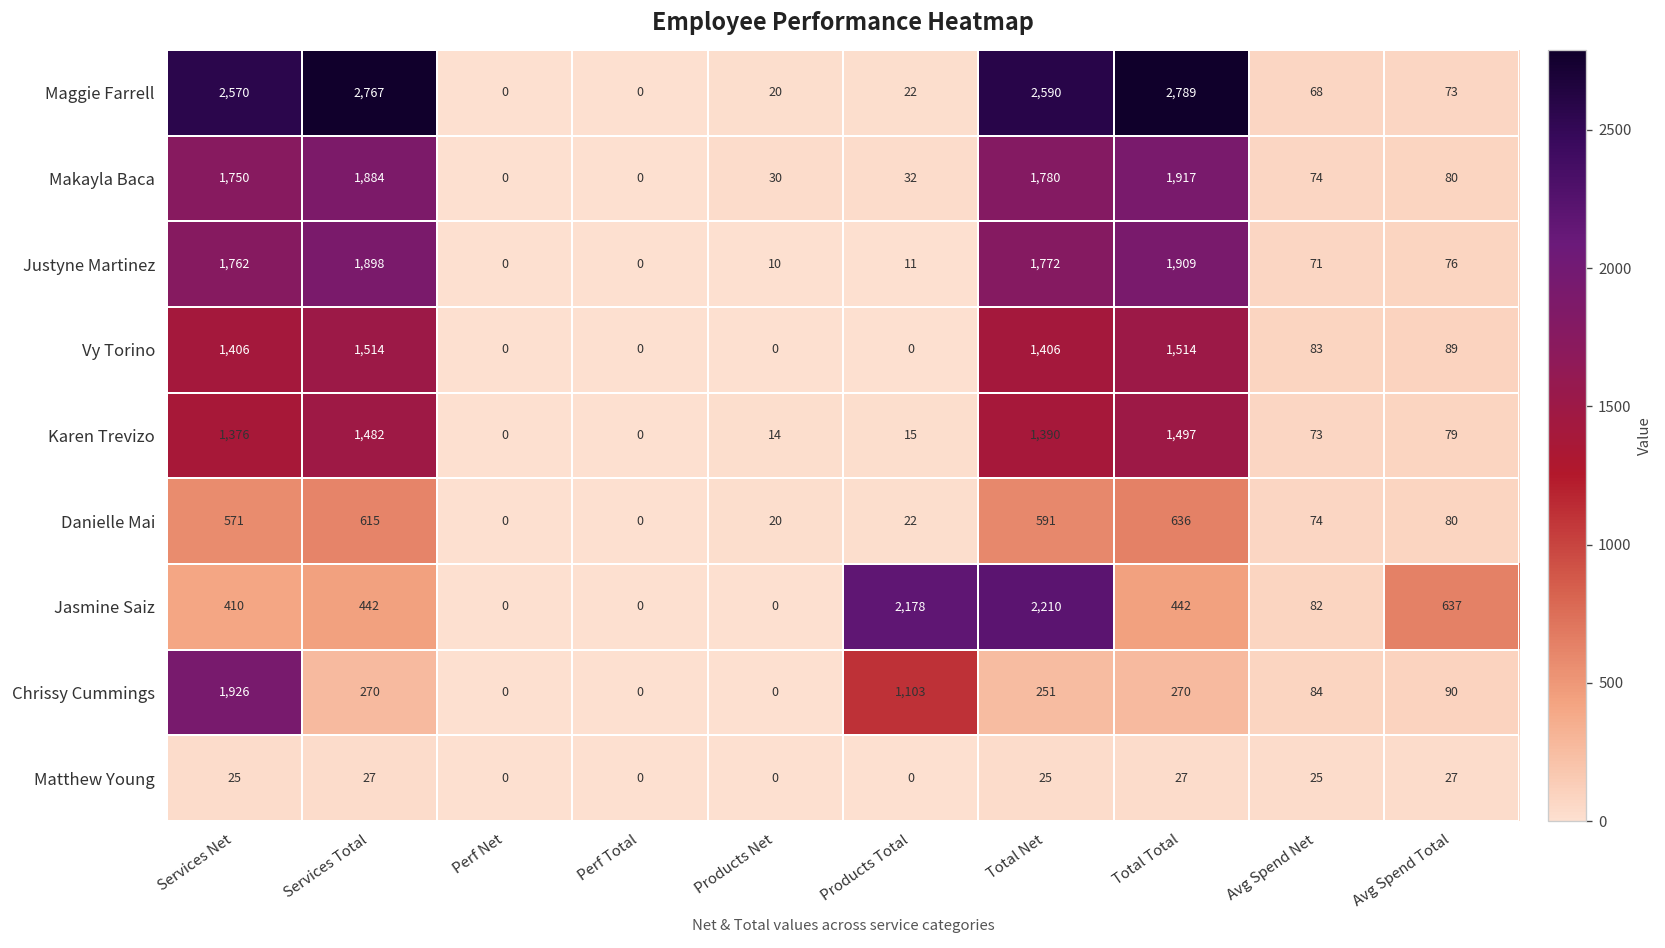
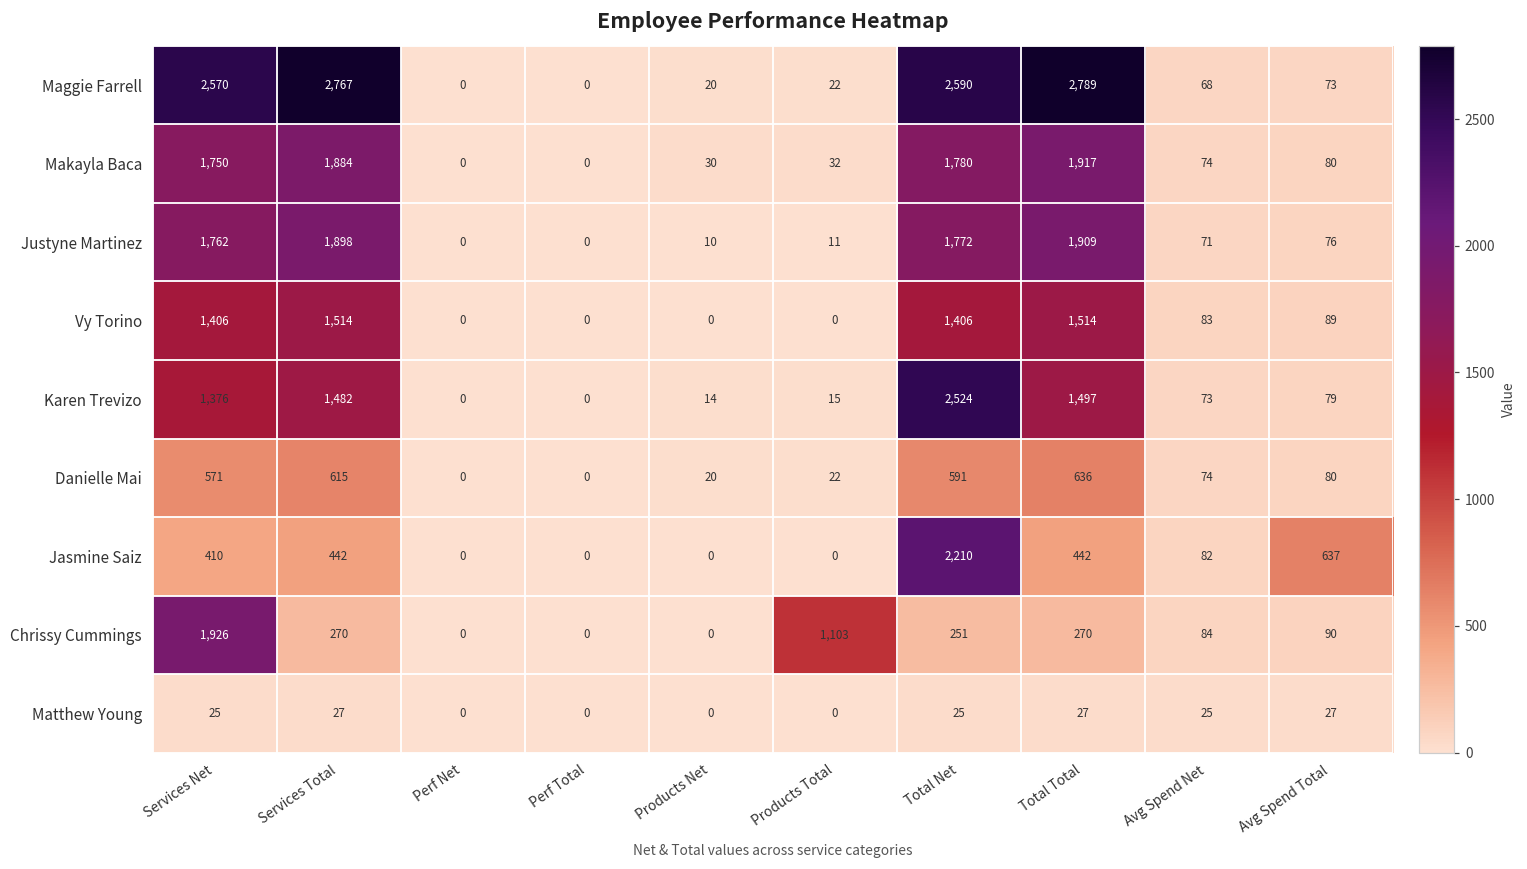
Karen Trevizo, Total Net: 1,390 -> 2,524
Jasmine Saiz, Products Total: 2,178 -> 0
